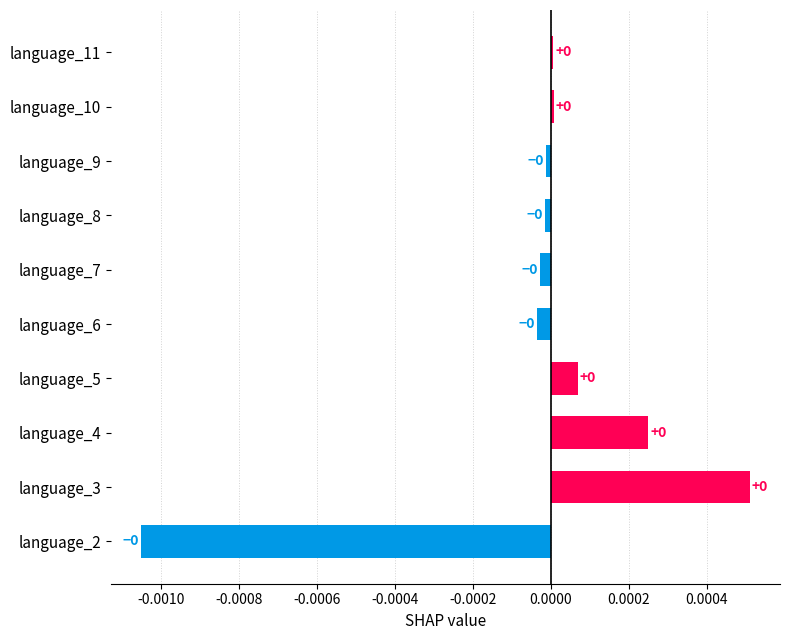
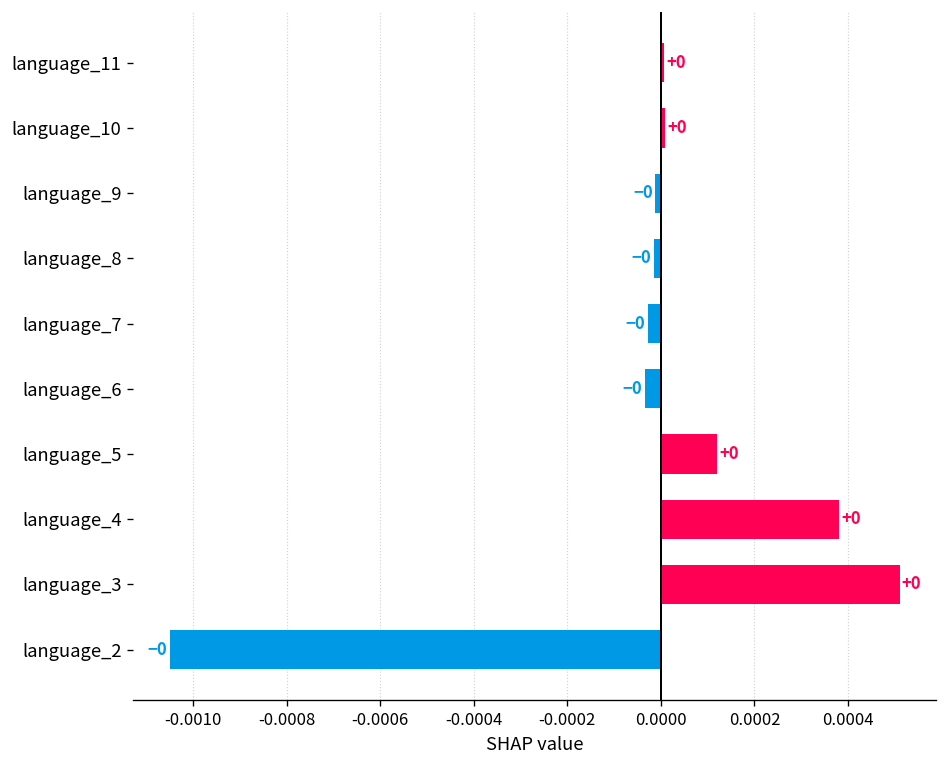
language_5: 0.00007 -> 0.00012
language_4: 0.00025 -> 0.00038
